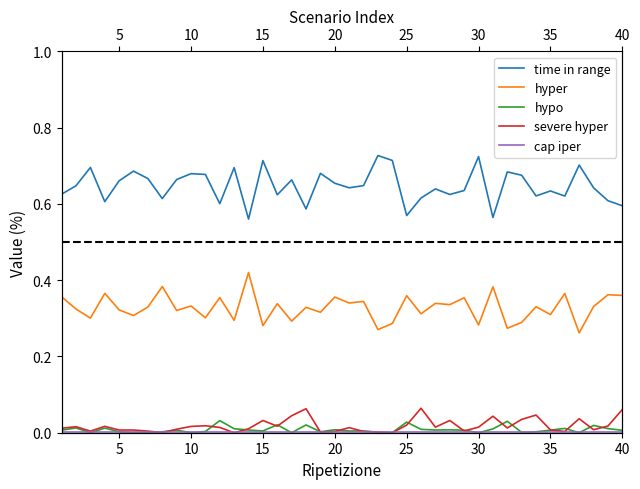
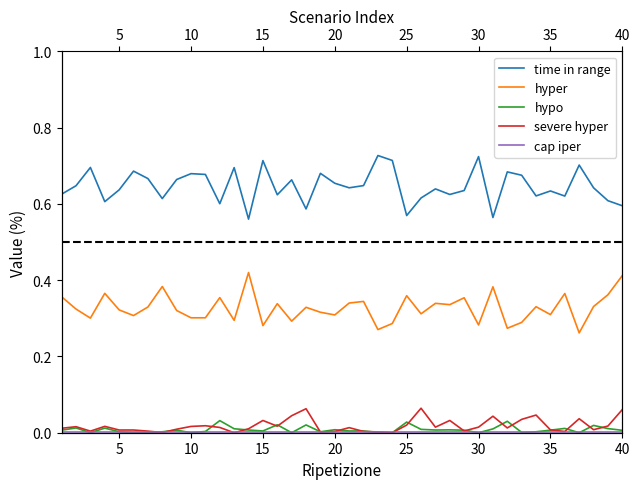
time in range, 5: 0.66 -> 0.64
hyper, 10: 0.33 -> 0.30
hyper, 20: 0.36 -> 0.31
hyper, 40: 0.36 -> 0.41
